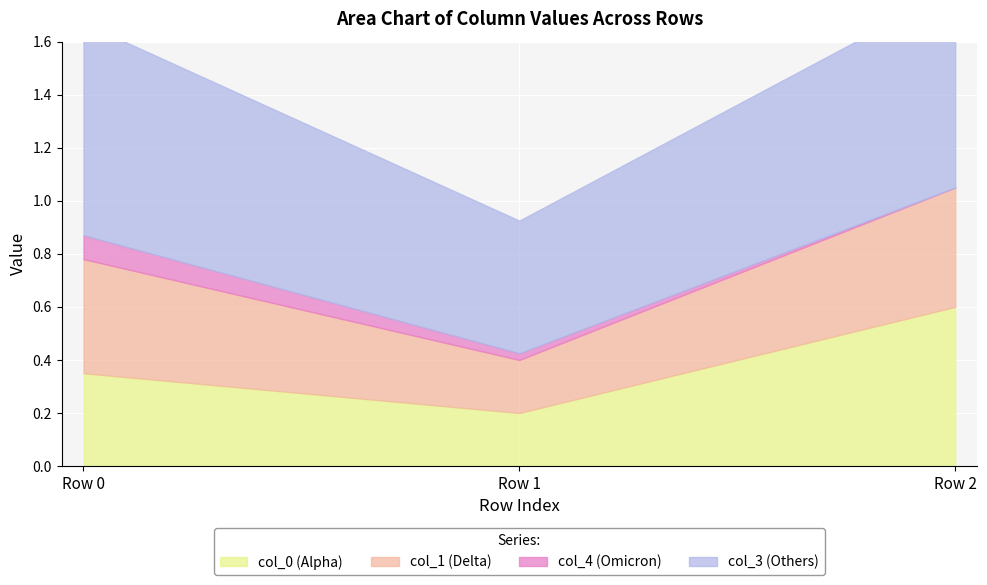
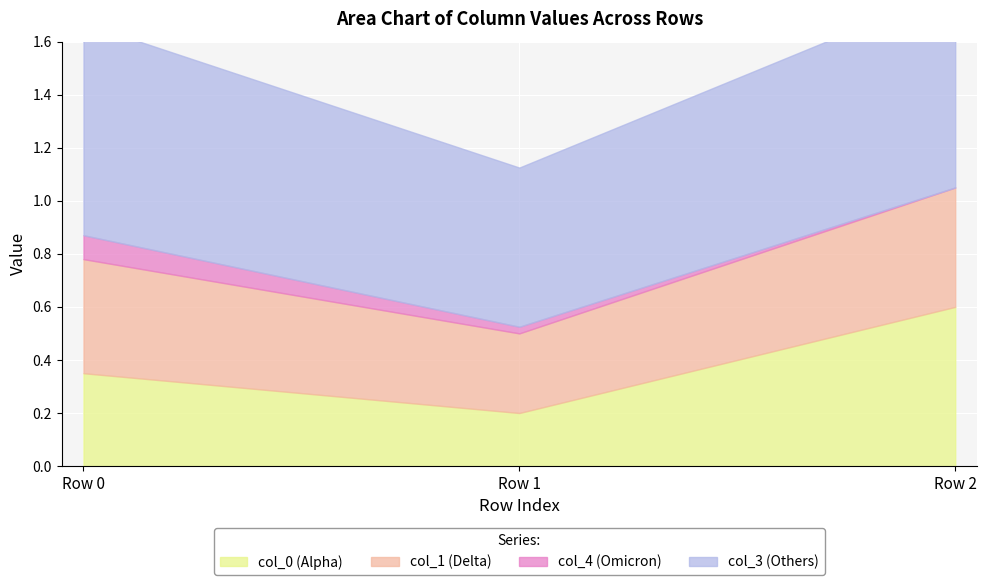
col_1 (Delta), Row 1: 0.2 -> 0.3
col_3 (Others), Row 1: 0.5 -> 0.6
